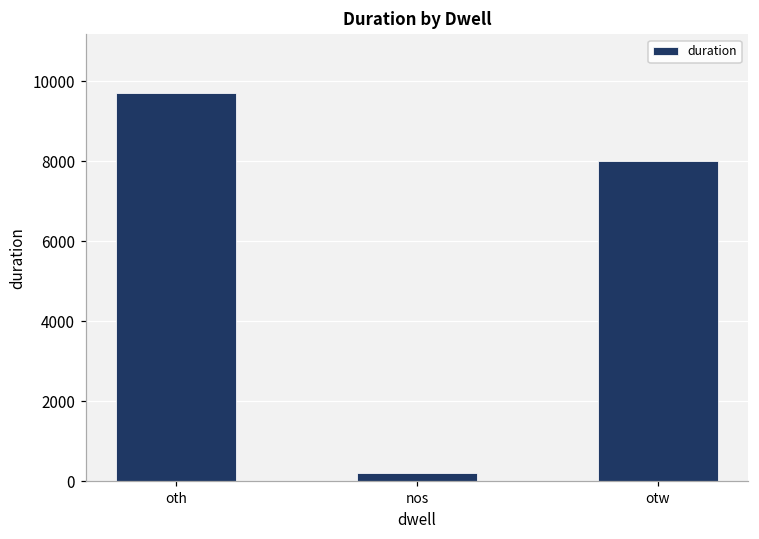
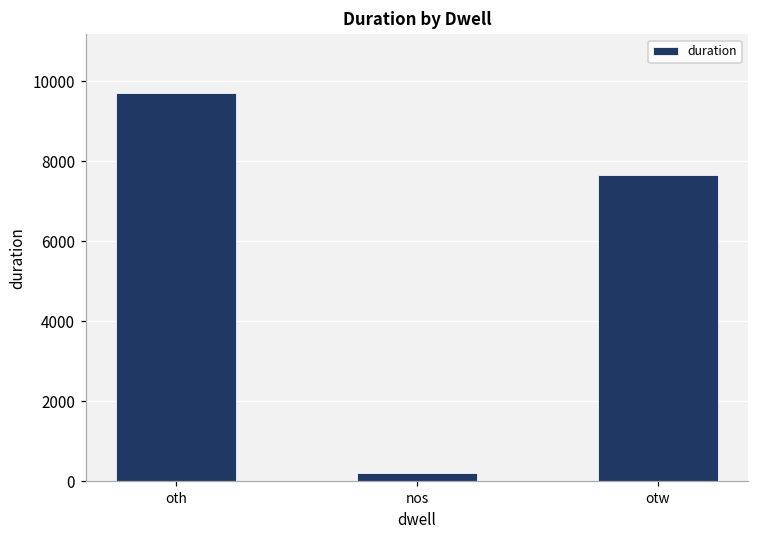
otw: 8000 -> 7700
